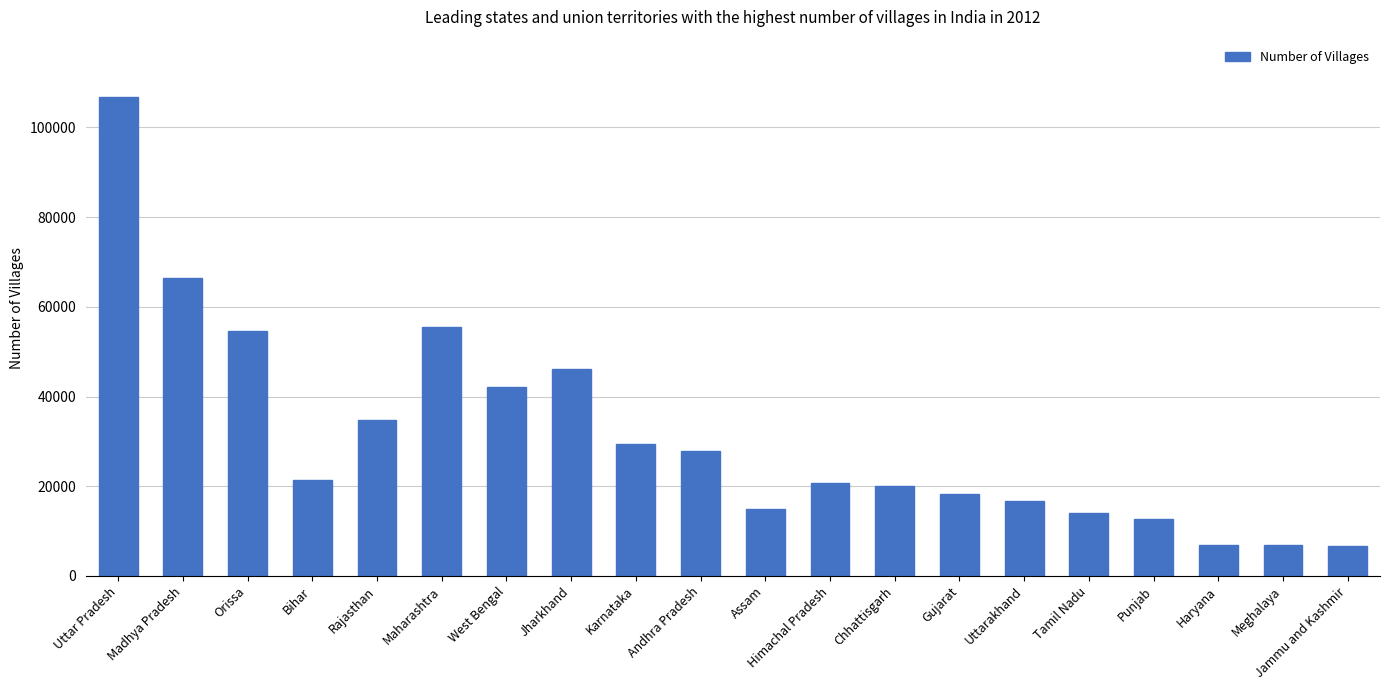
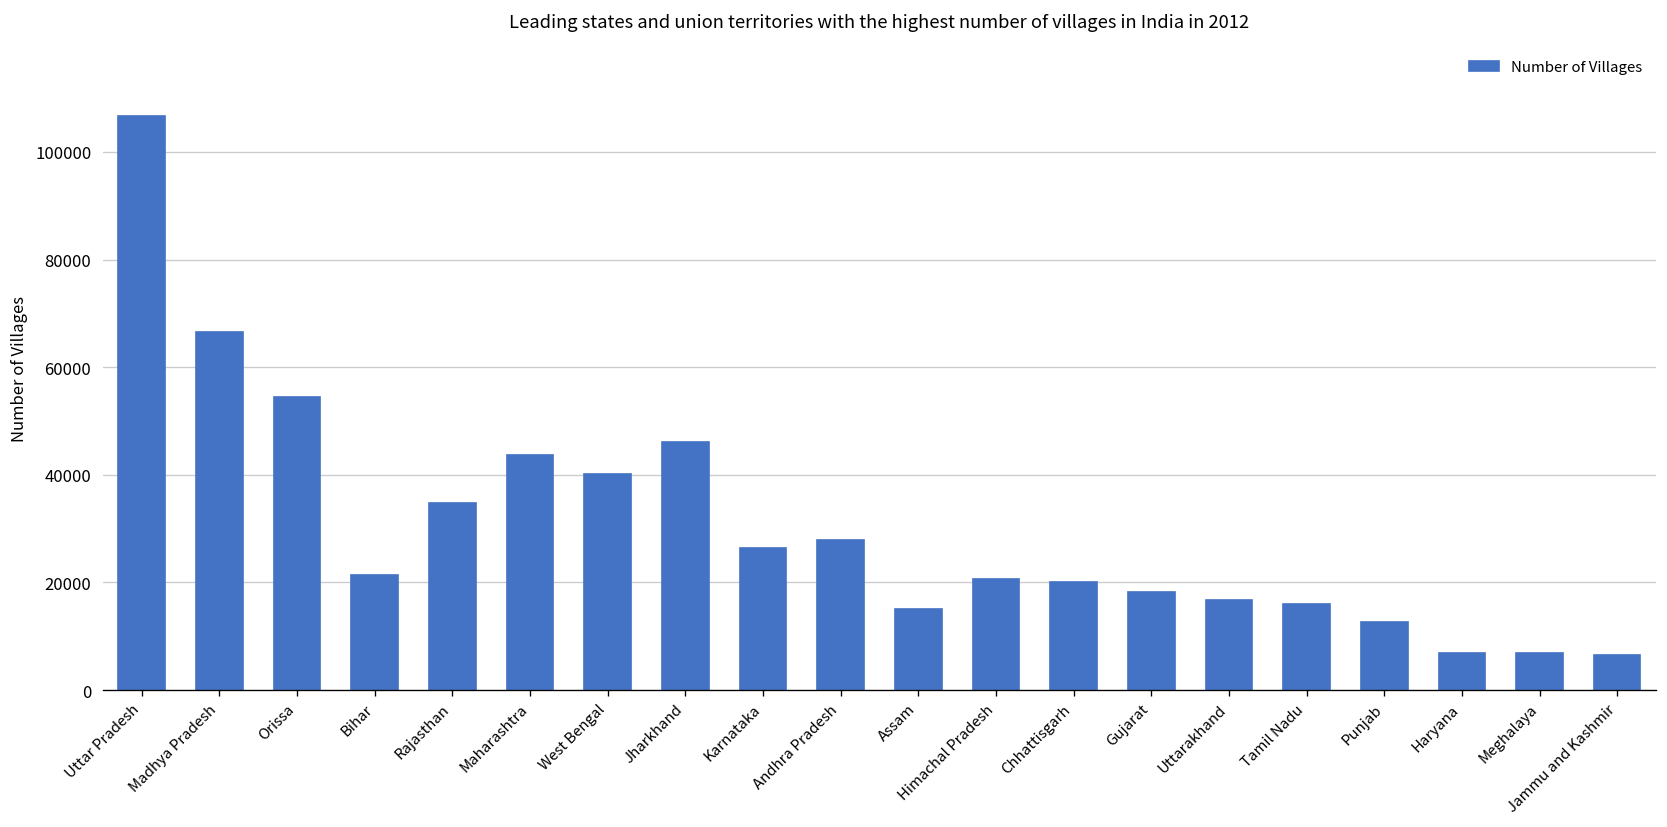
Maharashtra: 56000 -> 44000
West Bengal: 42000 -> 40000
Karnataka: 29000 -> 26000
Tamil Nadu: 14000 -> 16000
